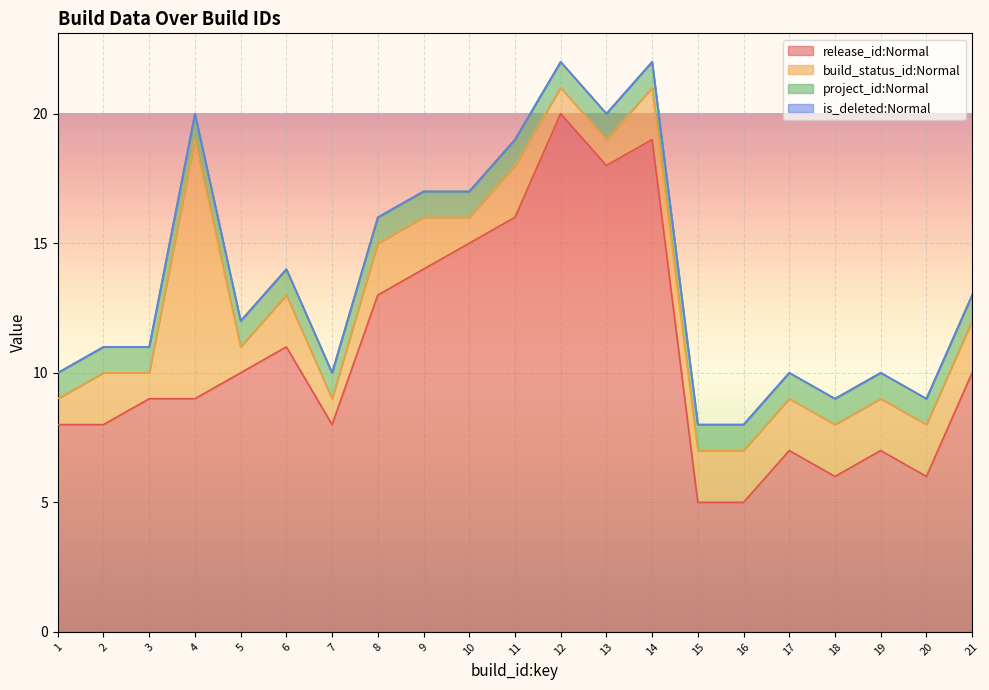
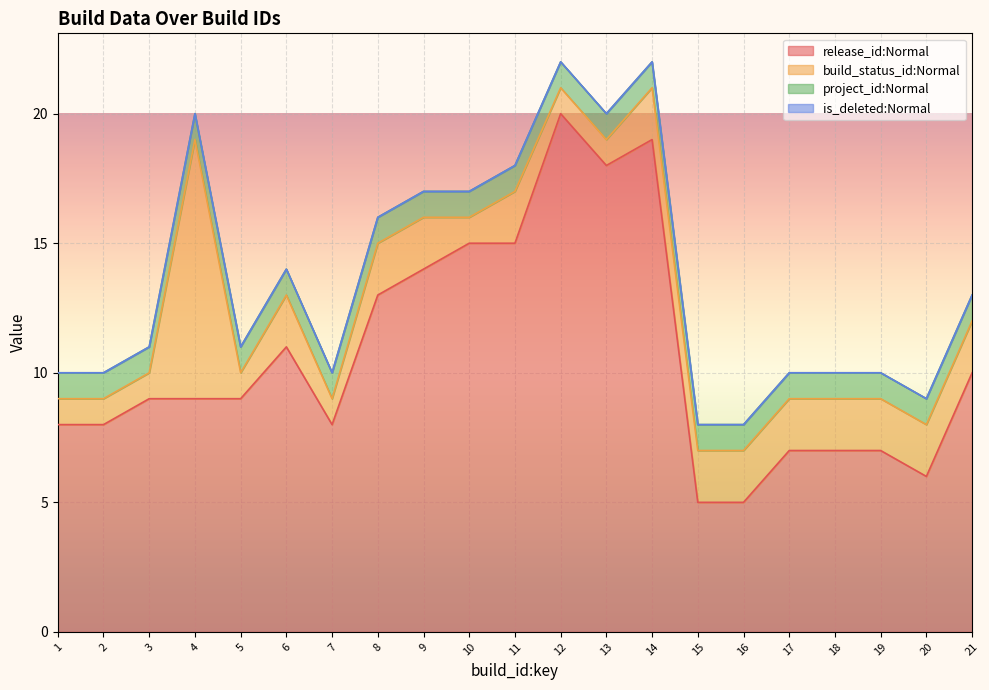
build_status_id:Normal, 2: 2 -> 1
release_id:Normal, 5: 10 -> 9
release_id:Normal, 11: 16 -> 15
release_id:Normal, 18: 6 -> 7
